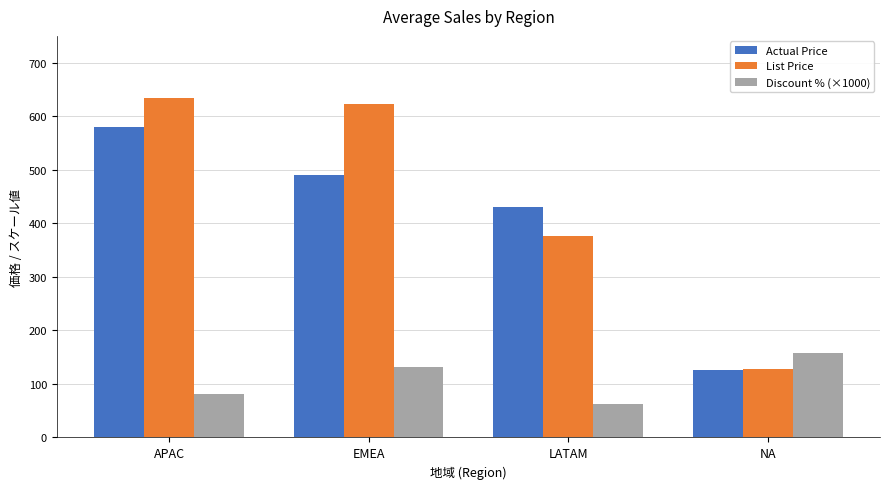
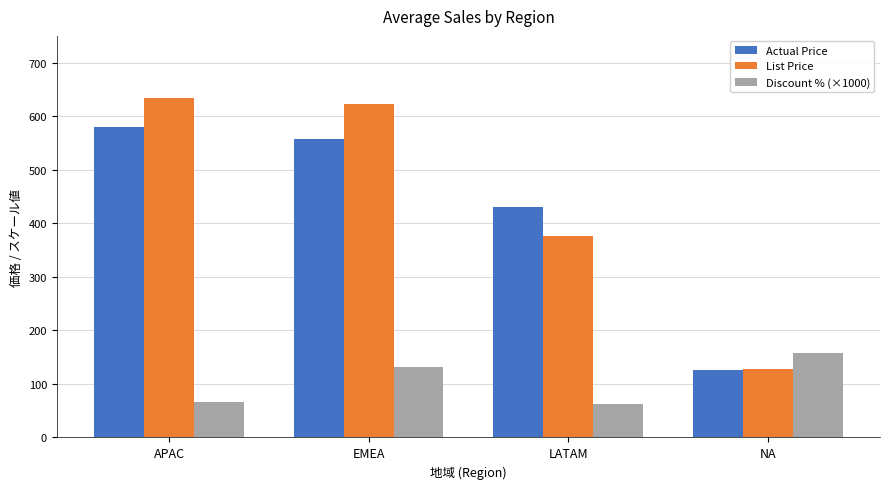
Discount % (×1000), APAC: 80 -> 70
Actual Price, EMEA: 490 -> 560
